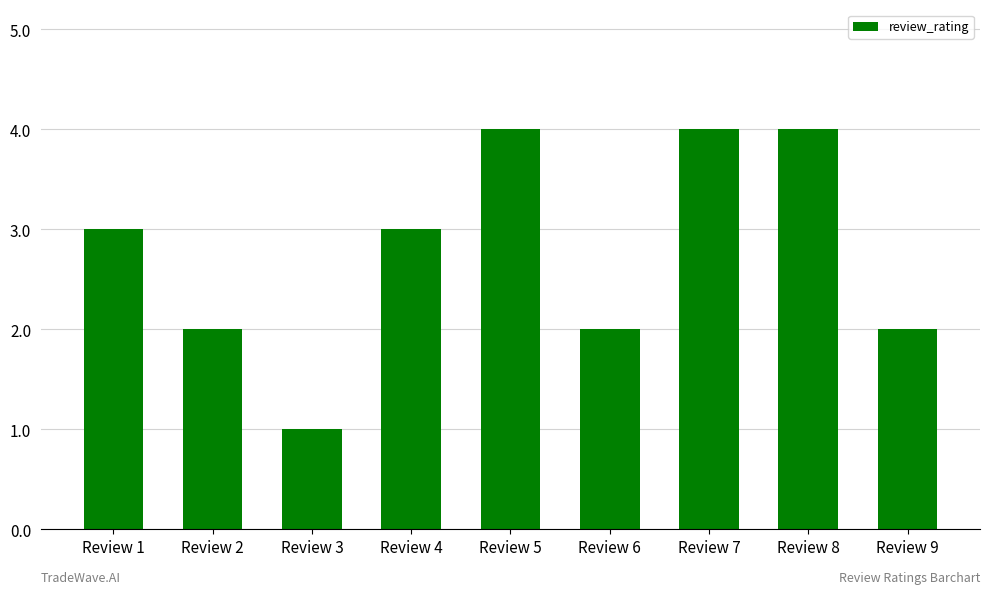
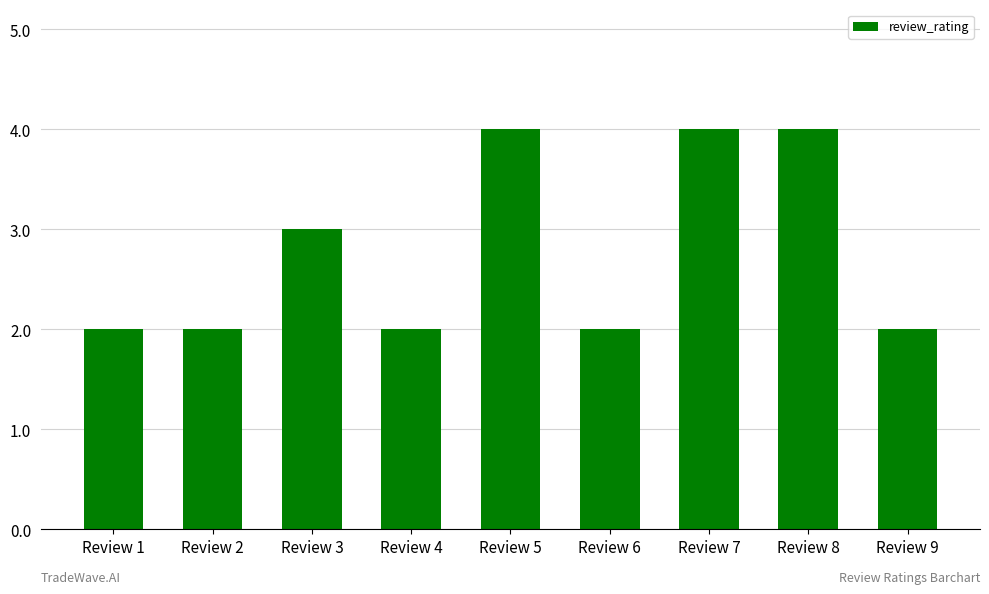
Review 1: 3 -> 2
Review 3: 1 -> 3
Review 4: 3 -> 2
